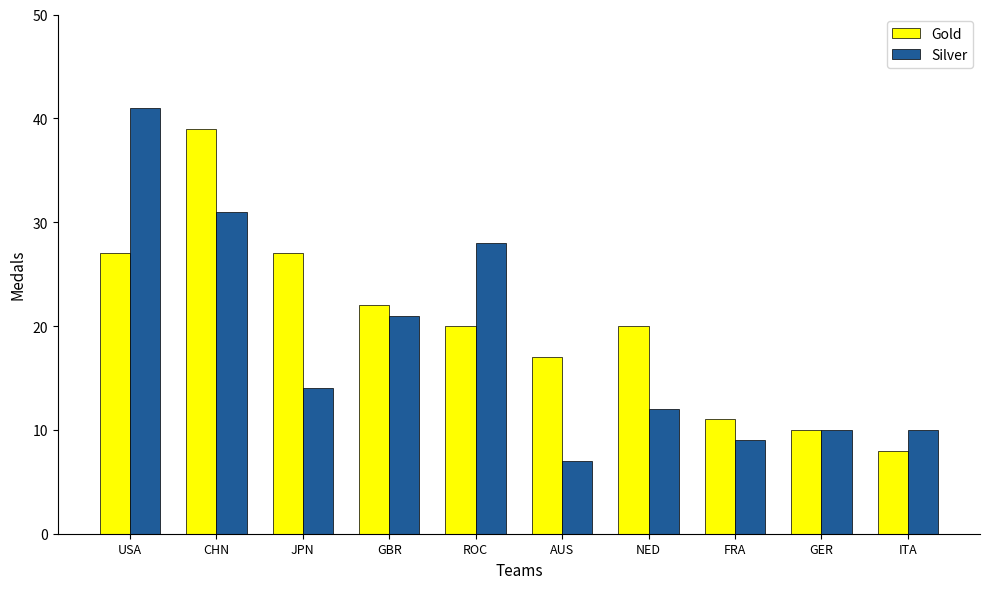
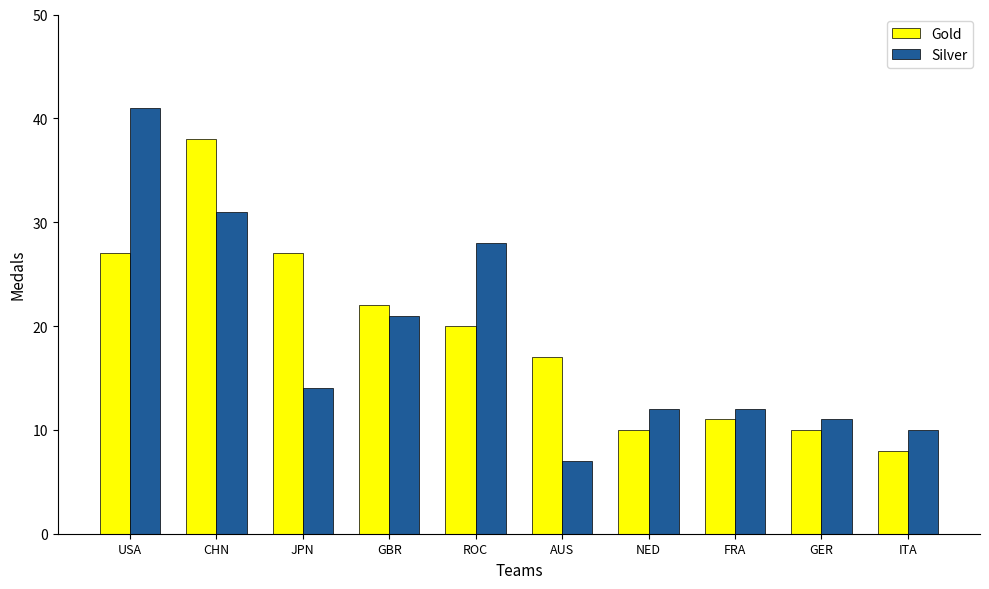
Gold, CHN: 39 -> 38
Gold, NED: 20 -> 10
Silver, FRA: 9 -> 12
Silver, GER: 10 -> 11
